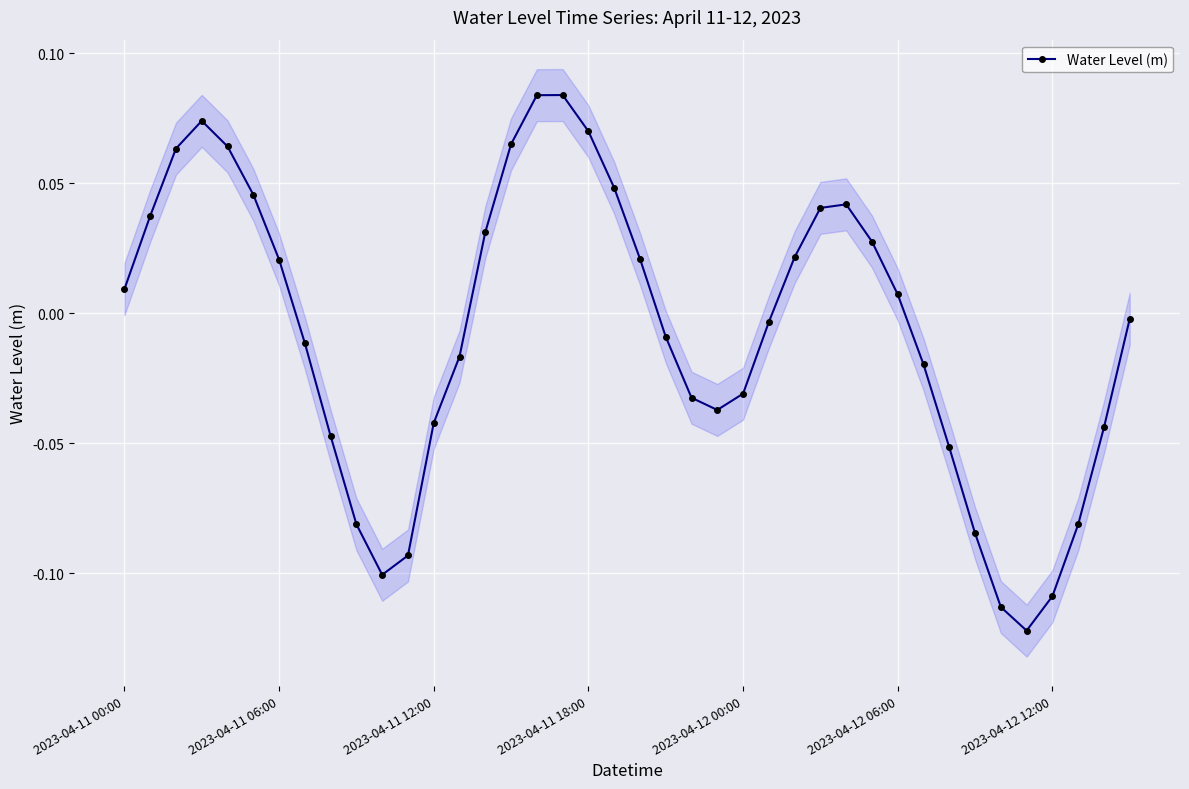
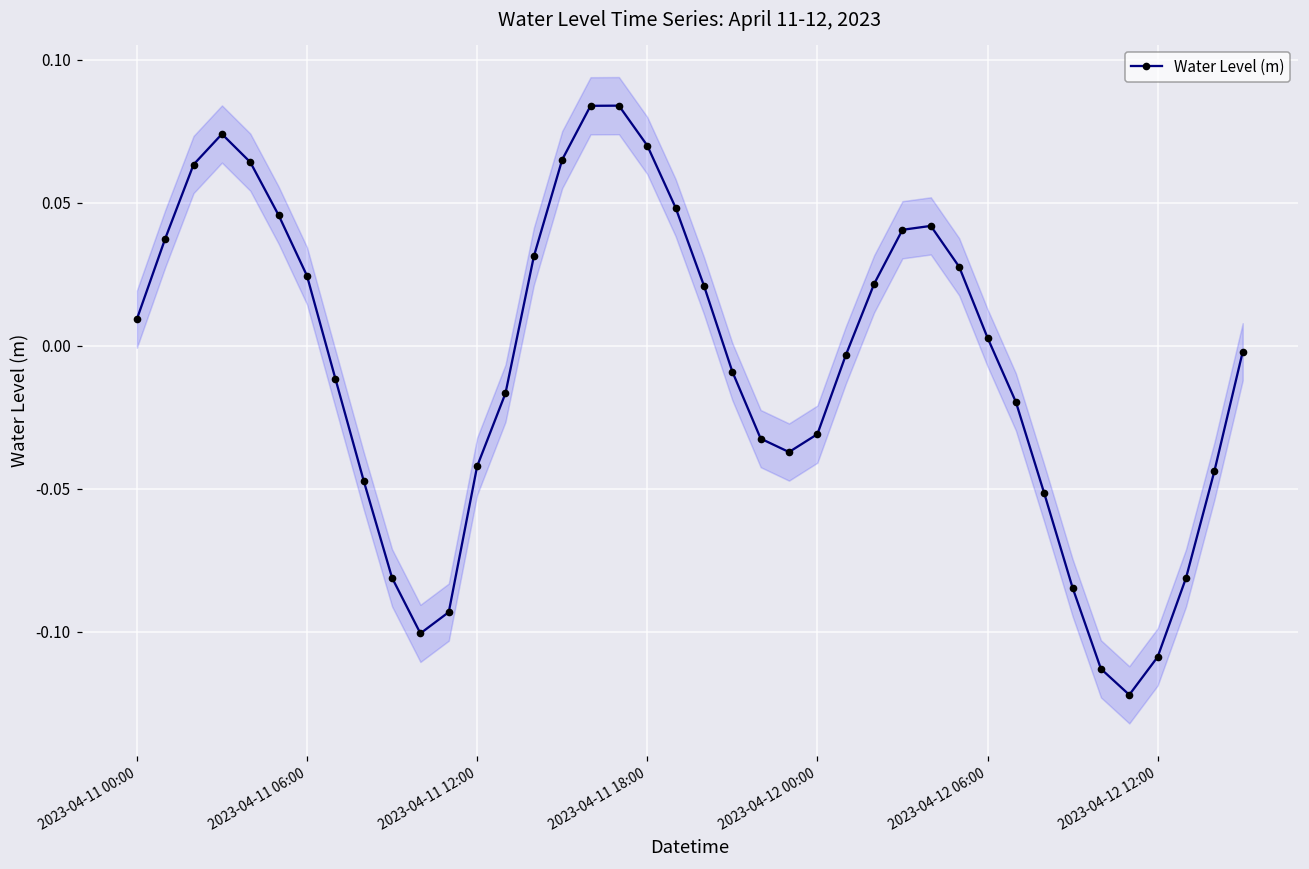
Water Level (m), 2023-04-11 06:00: 0.021 -> 0.024
Water Level (m), 2023-04-12 06:00: 0.007 -> 0.003
